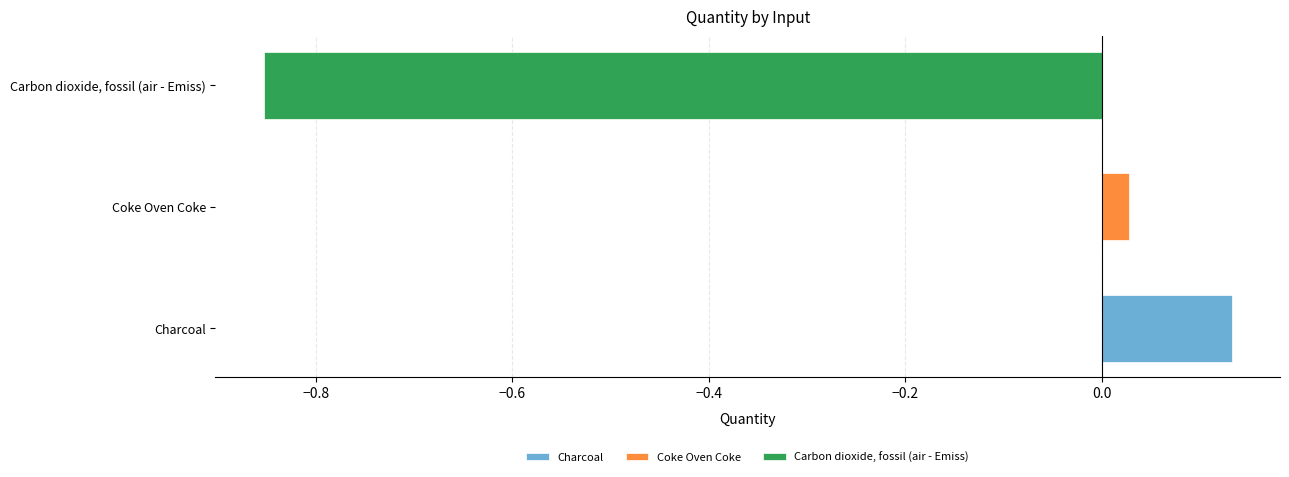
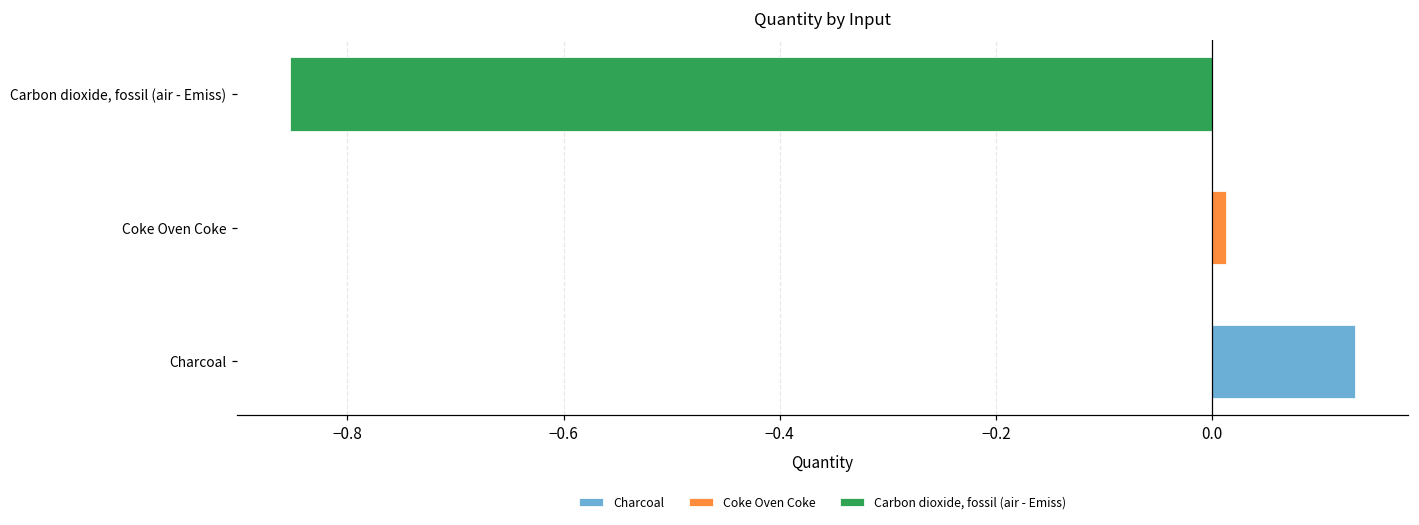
Coke Oven Coke: 0.03 -> 0.01
